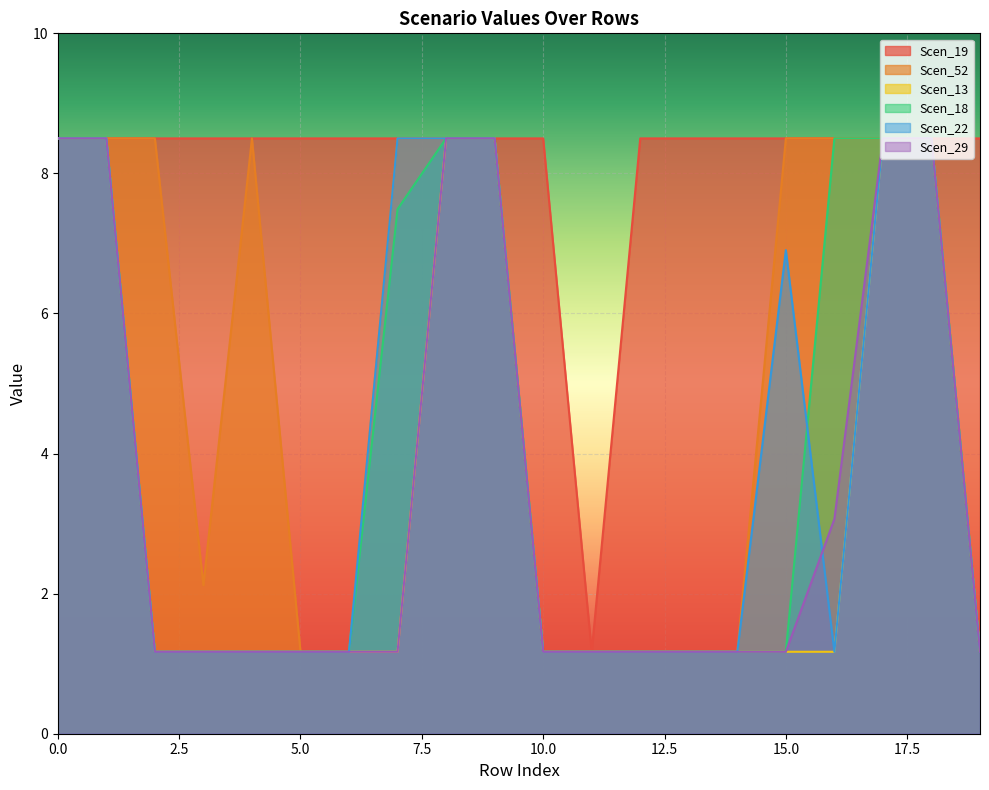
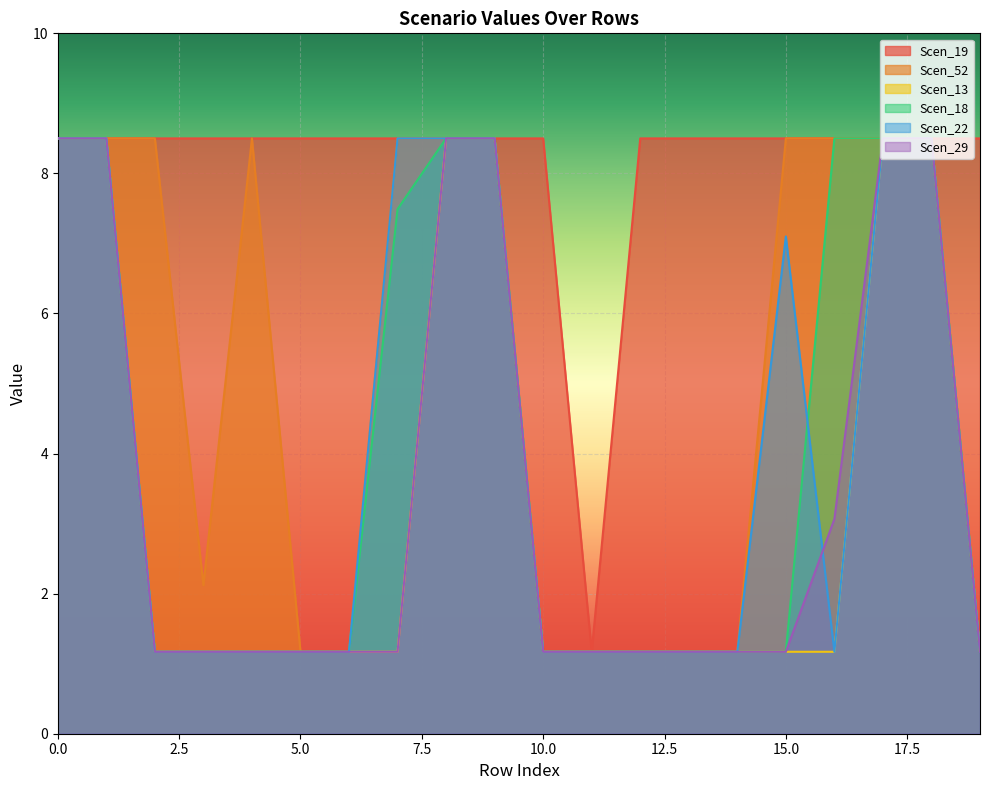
Scen_22, 15.0: 6.9 -> 7.1
